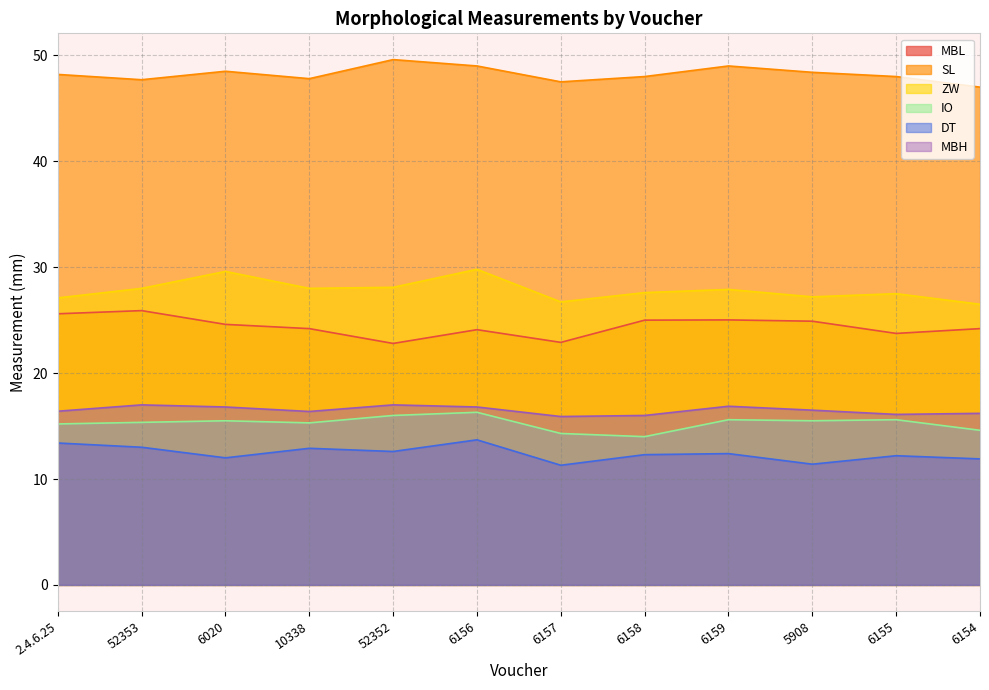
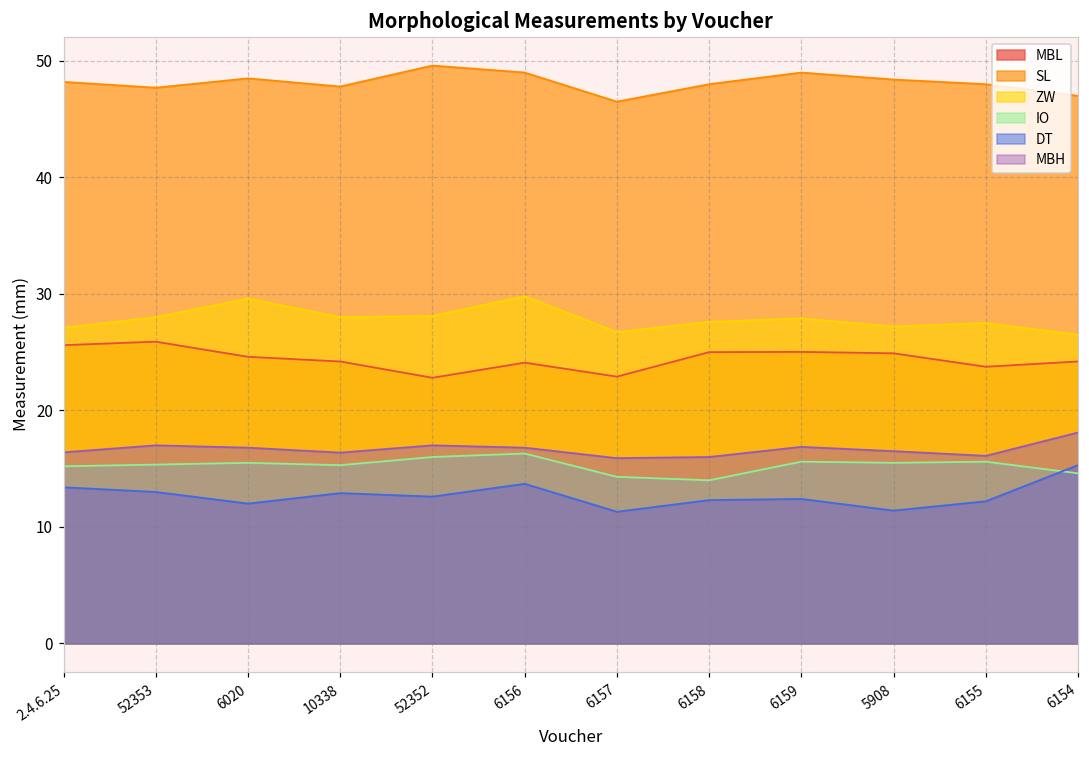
SL, 6157: 47.5 -> 46.5
DT, 6154: 11.9 -> 15.3
MBH, 6154: 16.2 -> 18.1
